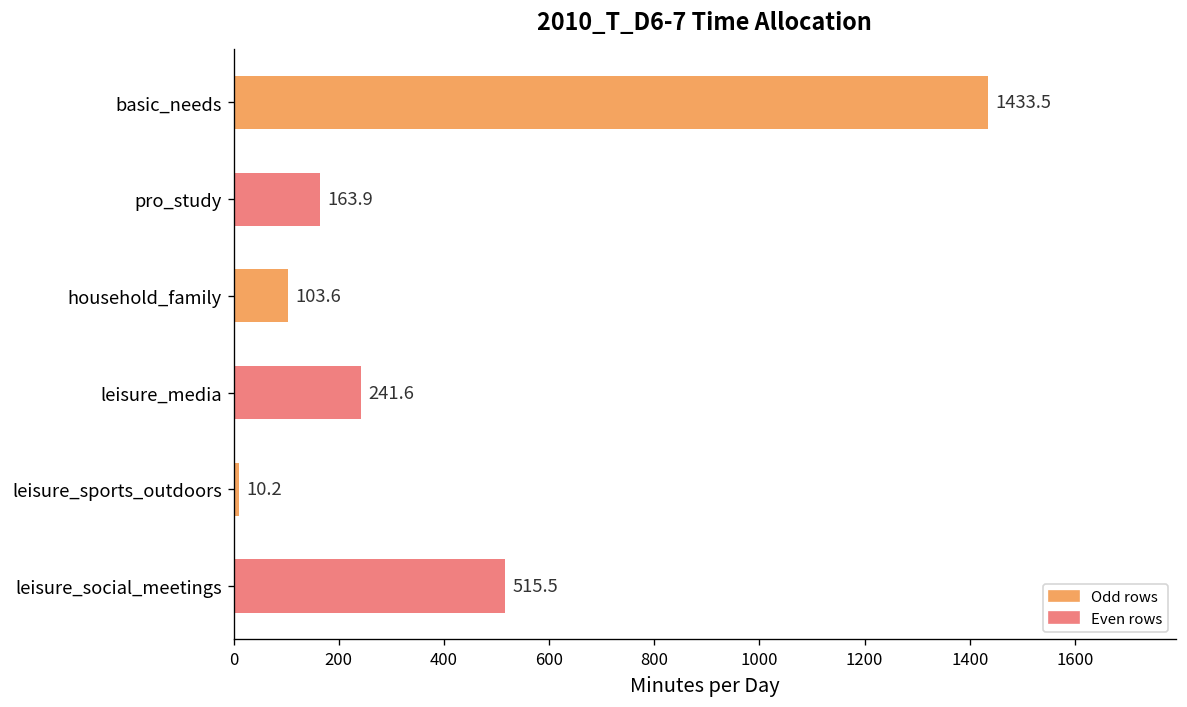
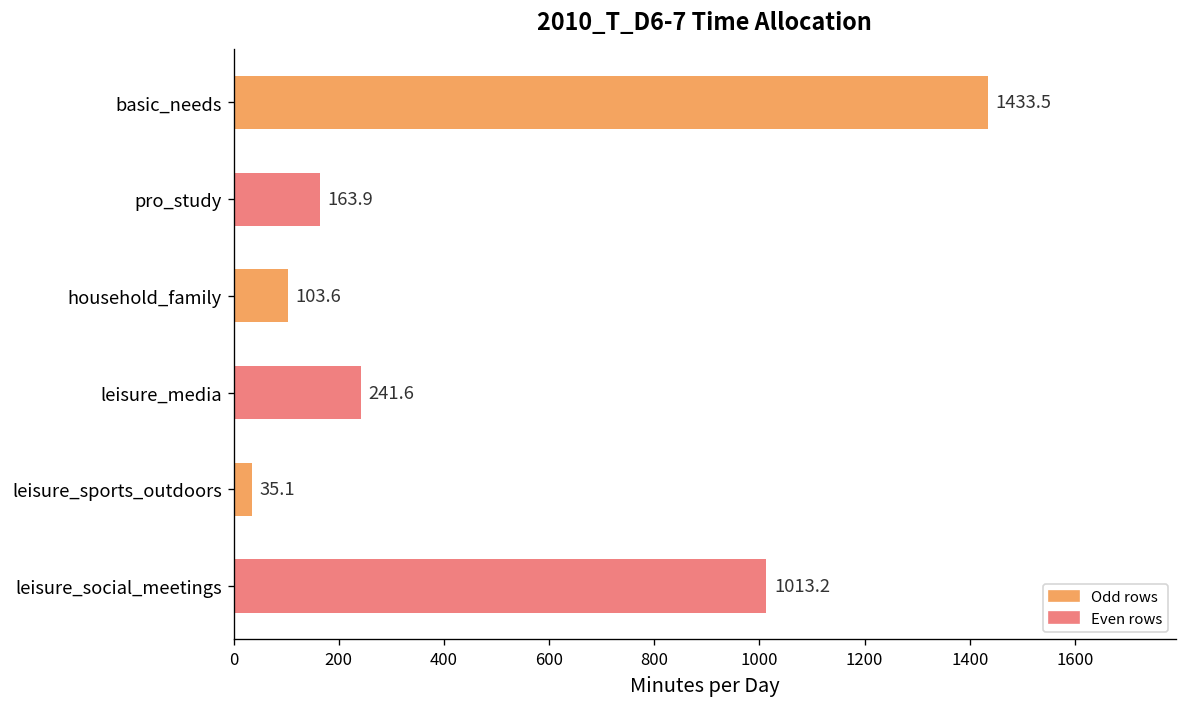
leisure_sports_outdoors: 10.2 -> 35.1
leisure_social_meetings: 515.5 -> 1013.2
